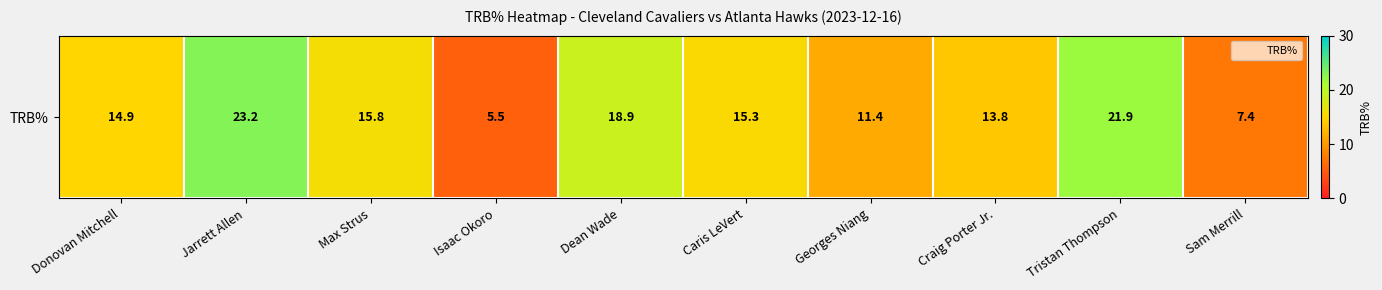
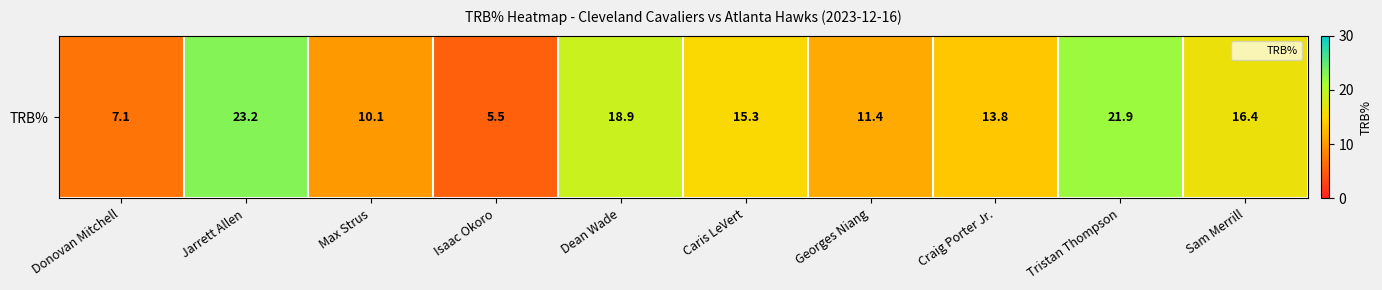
TRB%, Donovan Mitchell: 14.9 -> 7.1
TRB%, Max Strus: 15.8 -> 10.1
TRB%, Sam Merrill: 7.4 -> 16.4
